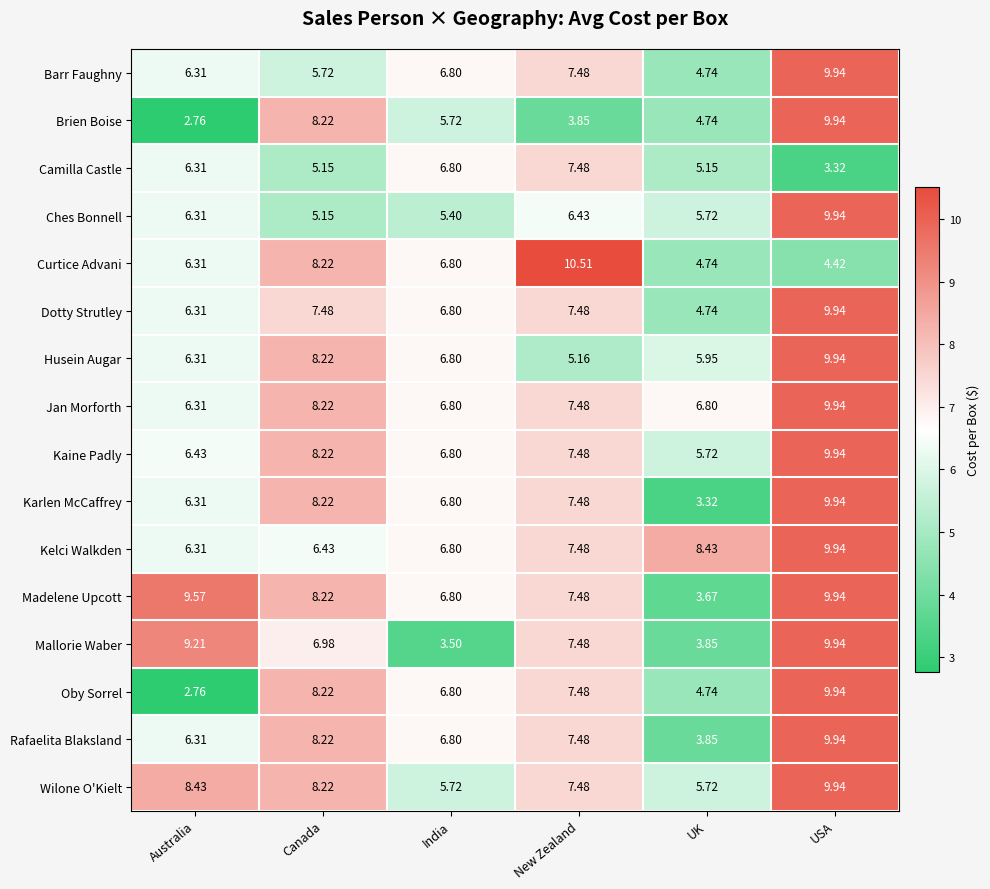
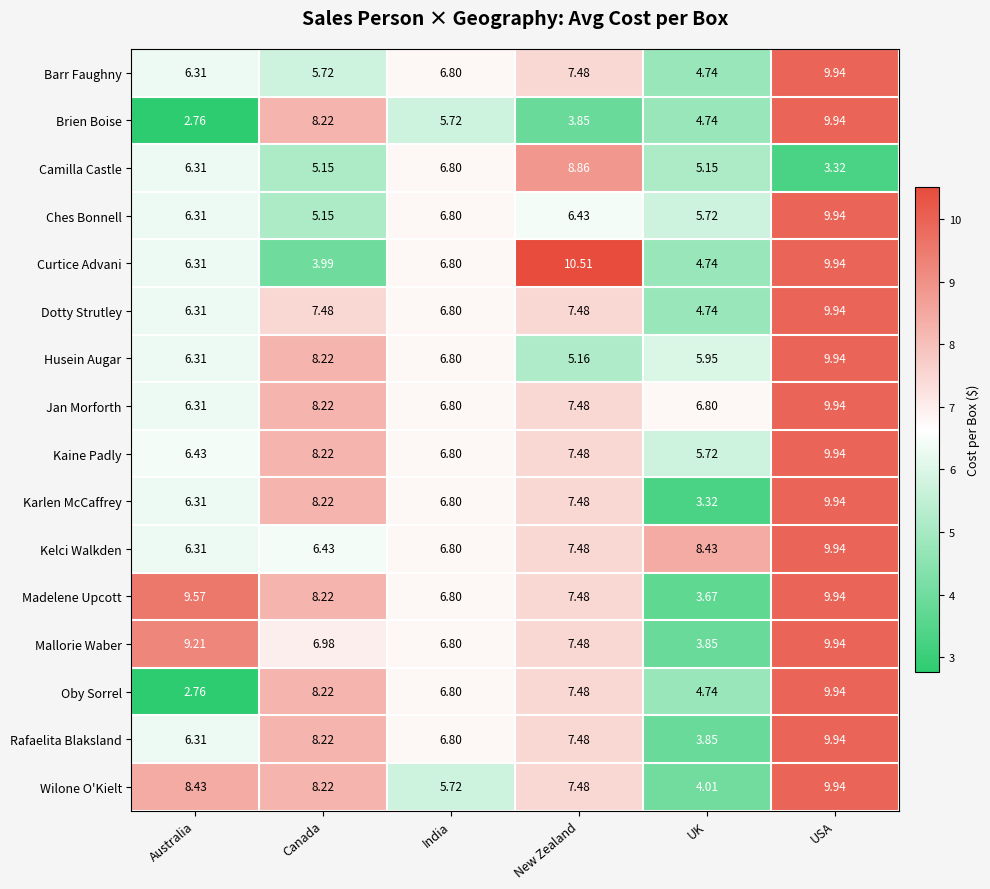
Camilla Castle, New Zealand: 7.48 -> 8.86
Ches Bonnell, India: 5.40 -> 6.80
Curtice Advani, Canada: 8.22 -> 3.99
Curtice Advani, USA: 4.42 -> 9.94
Mallorie Waber, India: 3.50 -> 6.80
Wilone O'Kielt, UK: 5.72 -> 4.01
